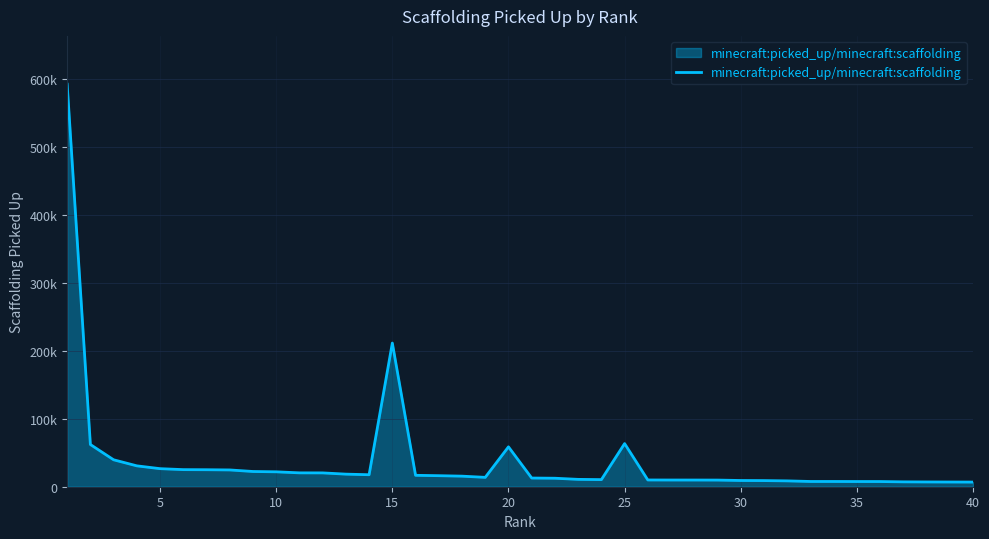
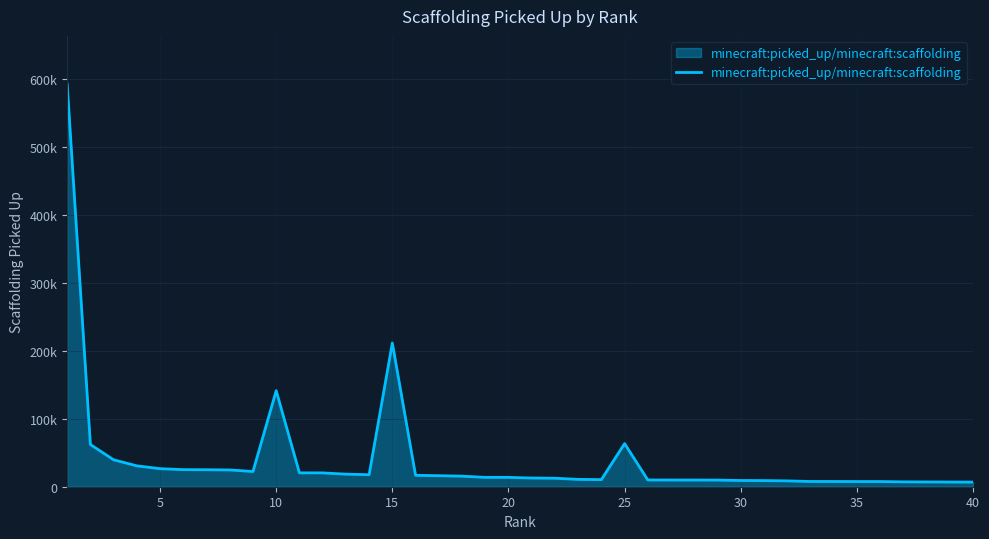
10: 20000 -> 140000
20: 60000 -> 10000
